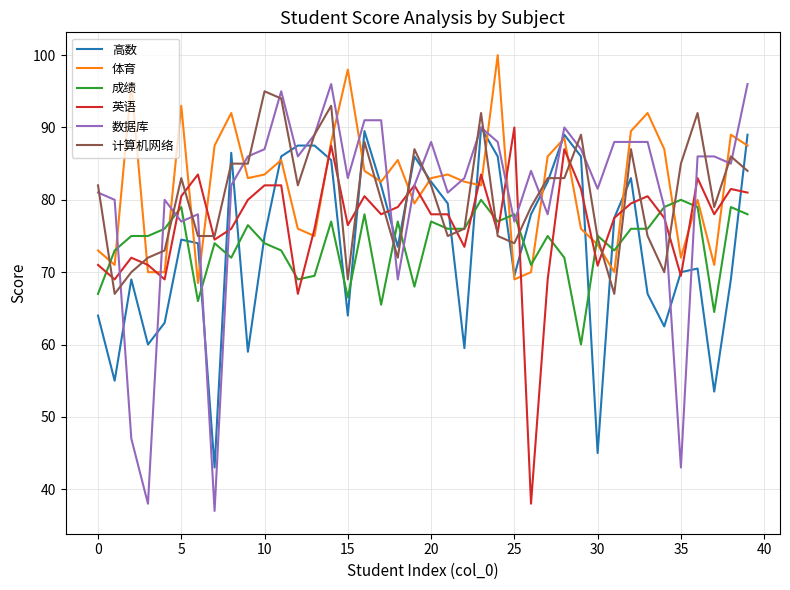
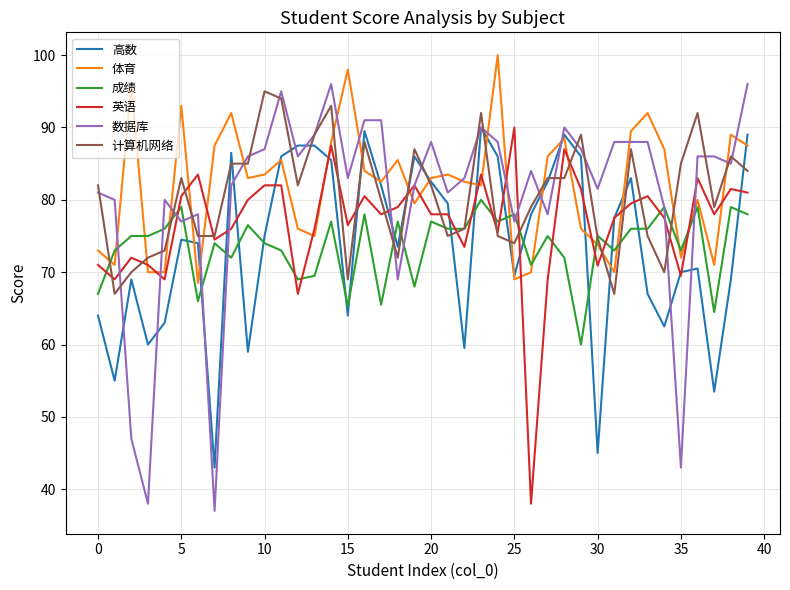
成绩, 15: 67 -> 65
成绩, 35: 80 -> 73
